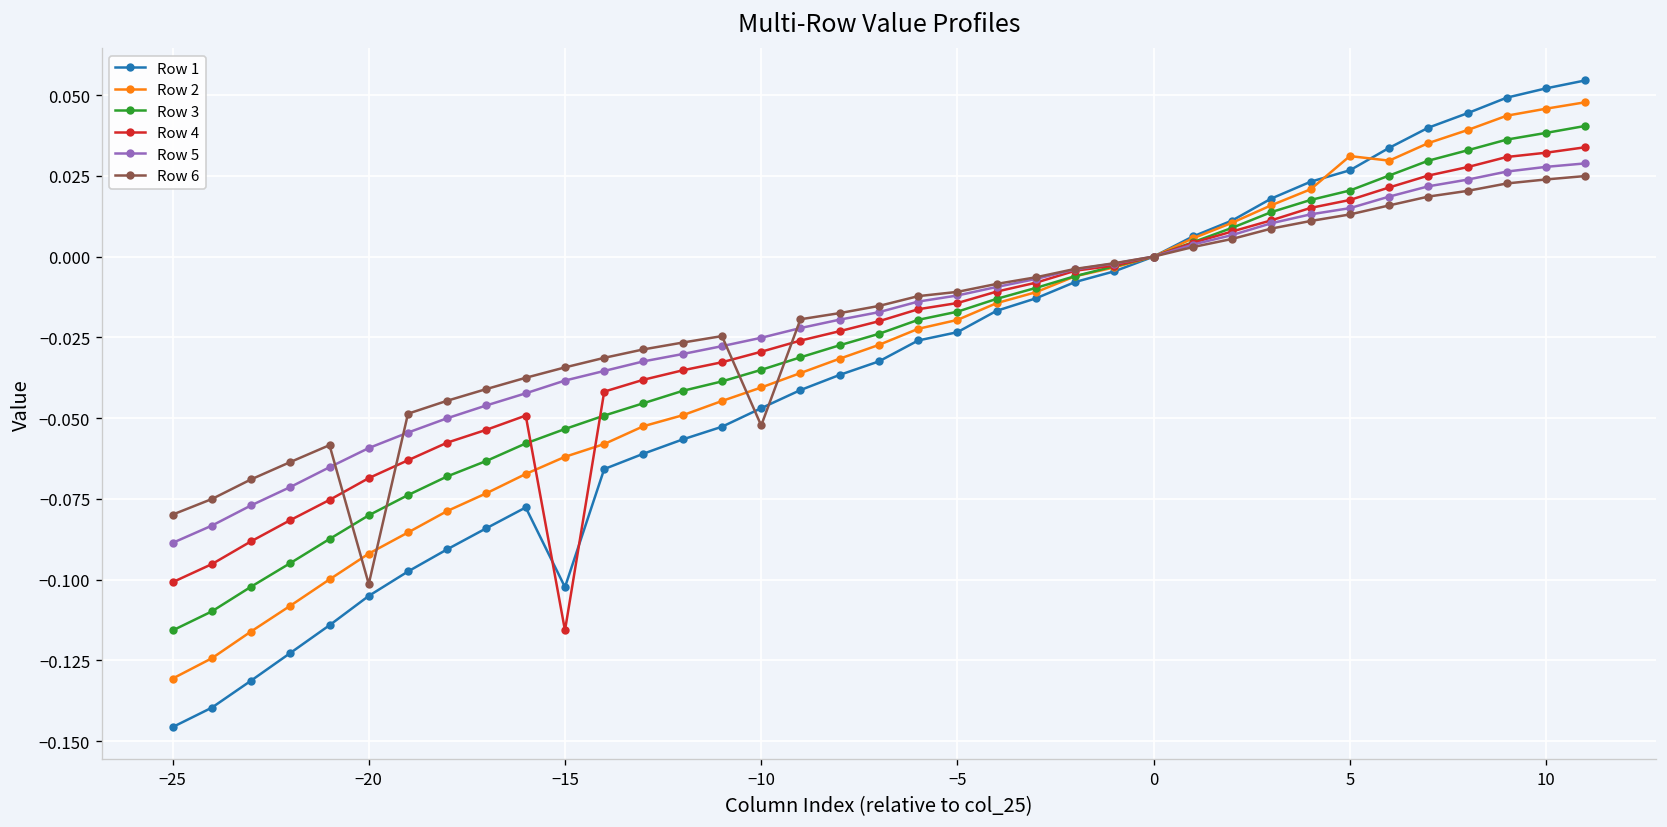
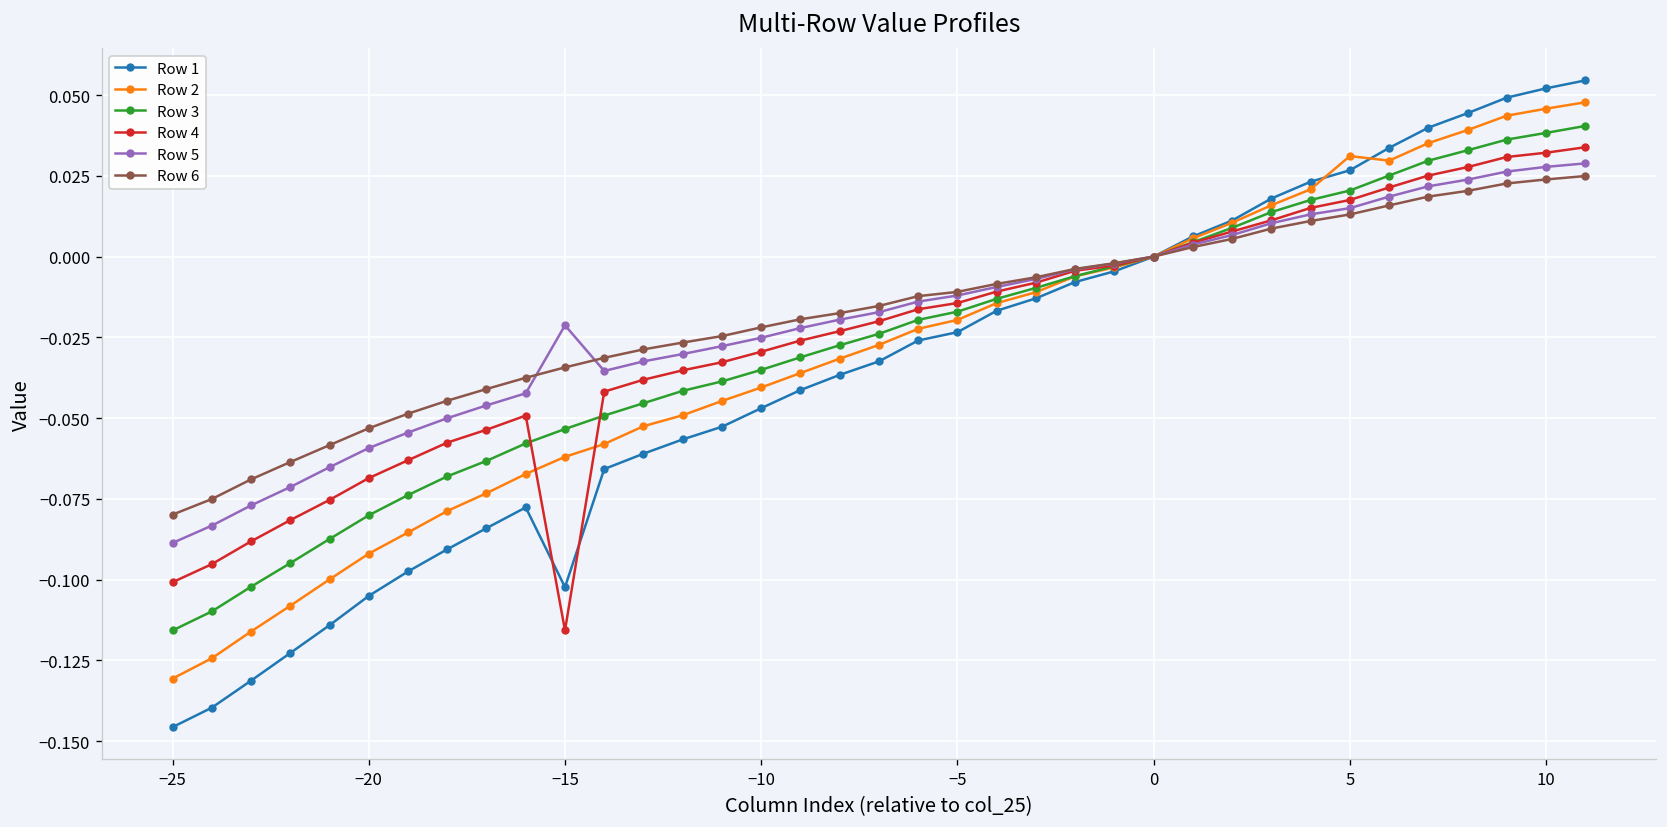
Row 6, −20: -0.101 -> -0.053
Row 5, −15: -0.038 -> -0.021
Row 6, −10: -0.052 -> -0.022
